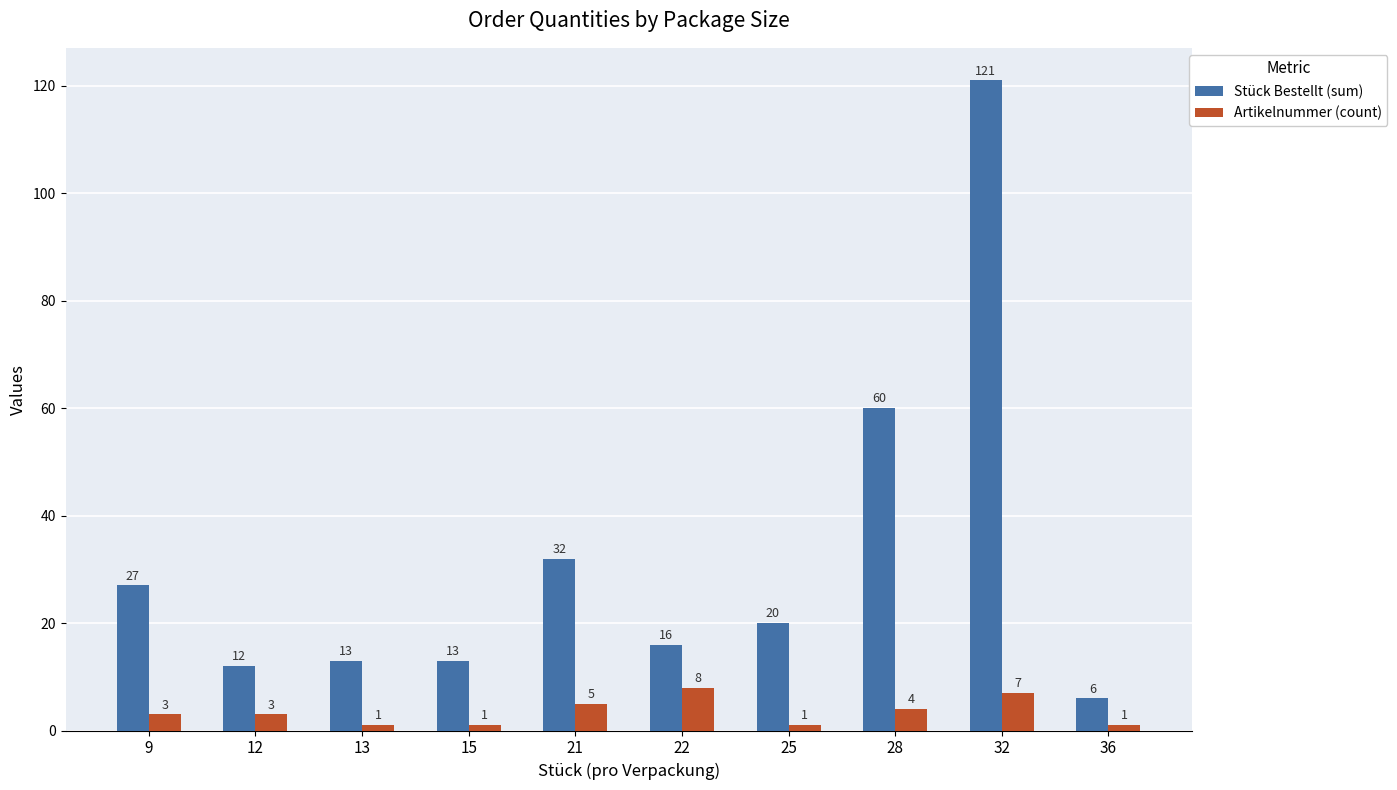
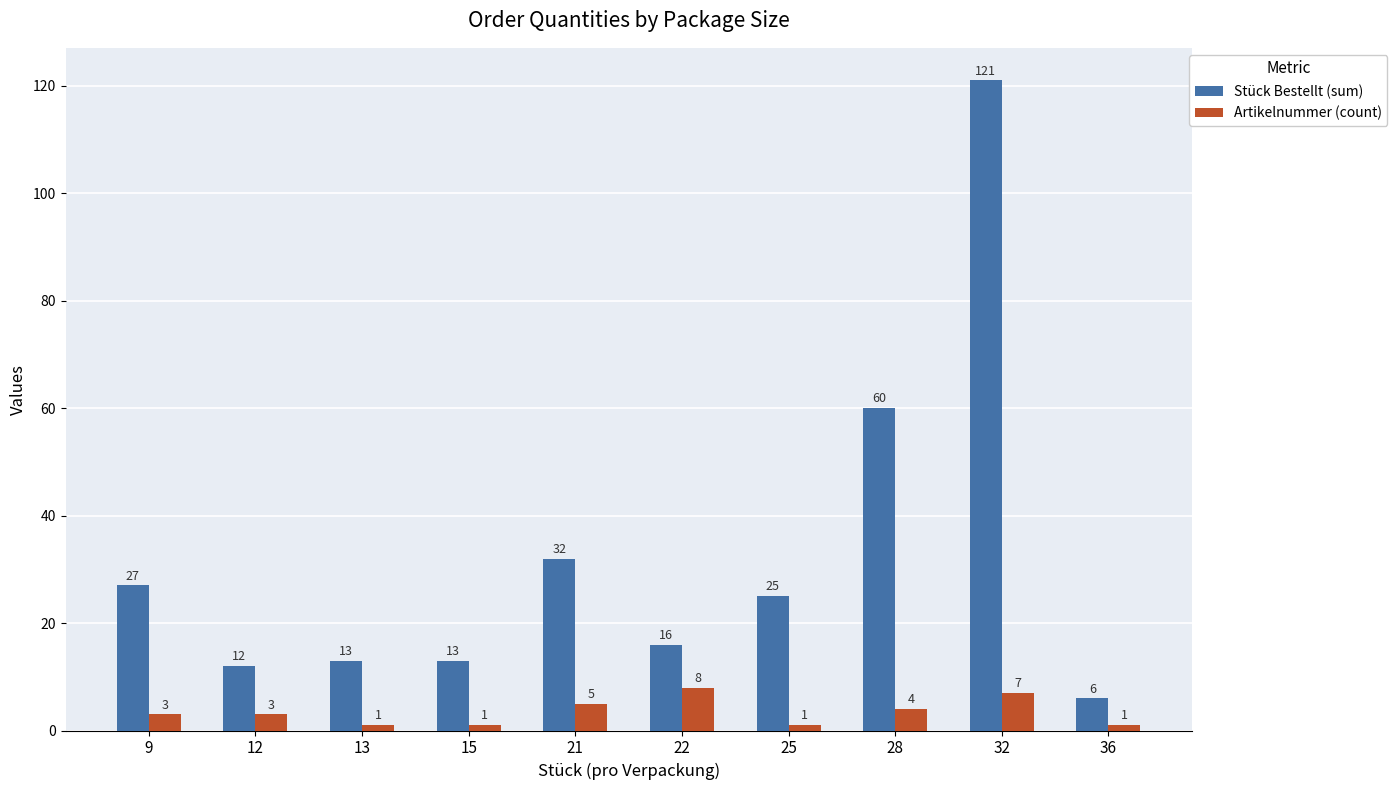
Stück Bestellt (sum), 25: 20 -> 25
